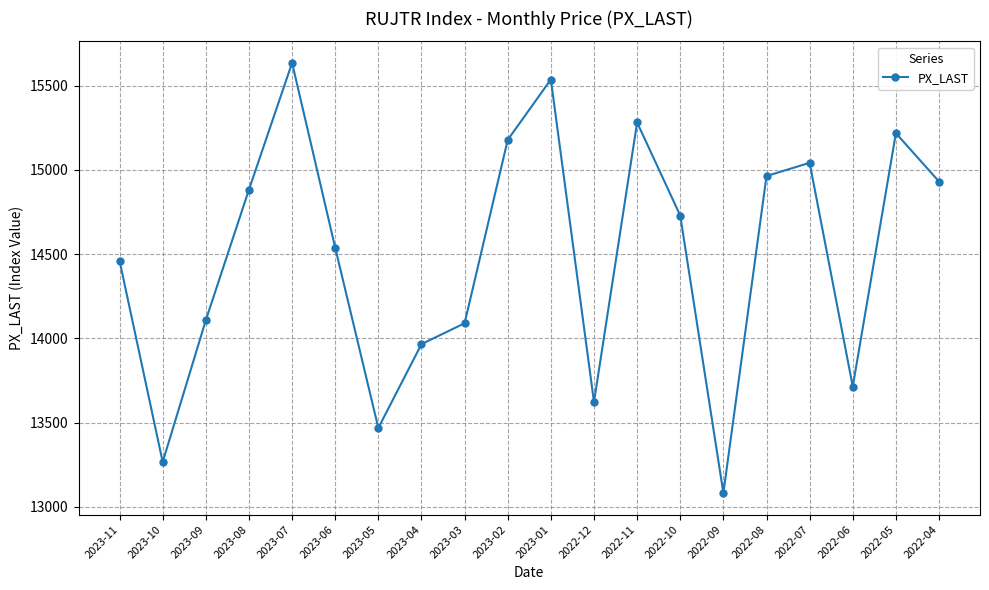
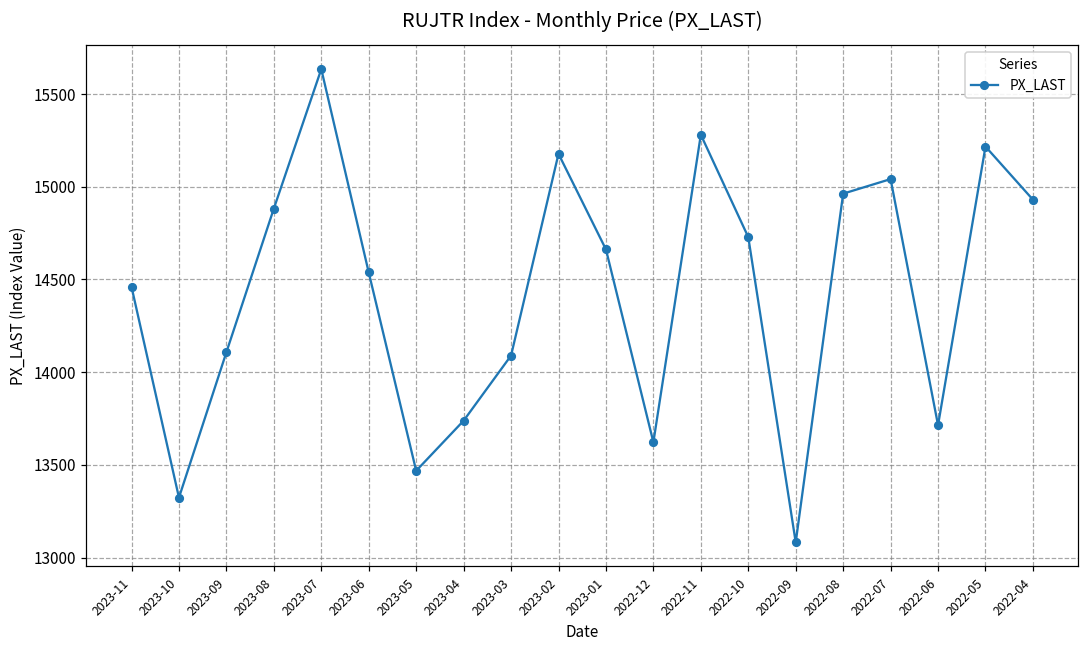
2023-10: 13270 -> 13320
2023-04: 13970 -> 13740
2023-01: 15540 -> 14660
